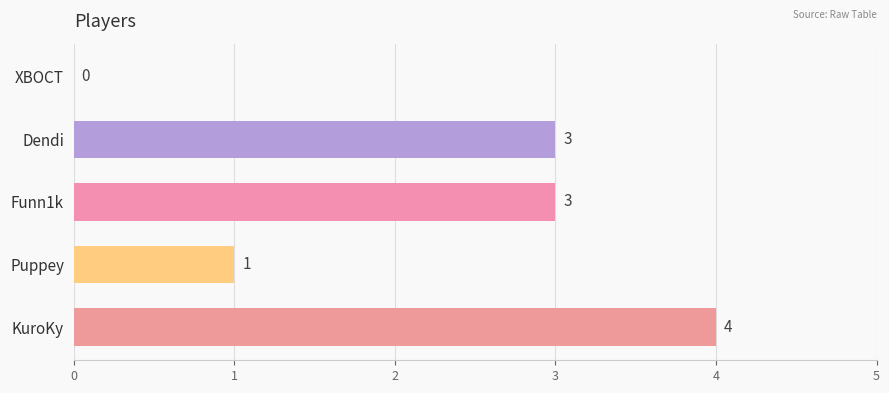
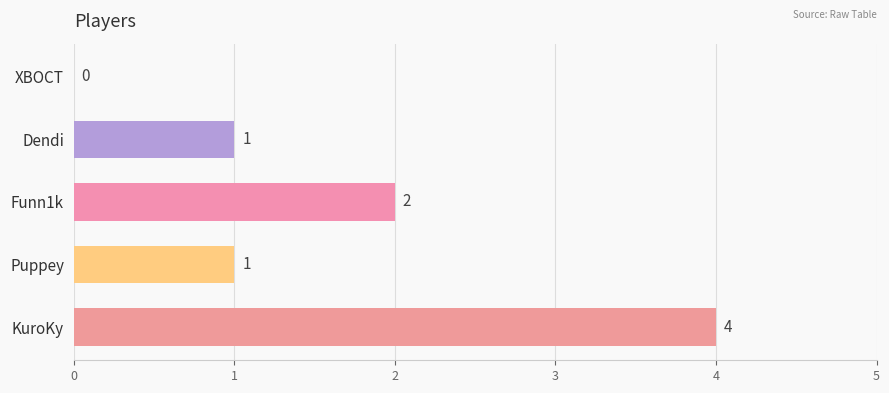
Dendi: 3 -> 1
Funn1k: 3 -> 2
